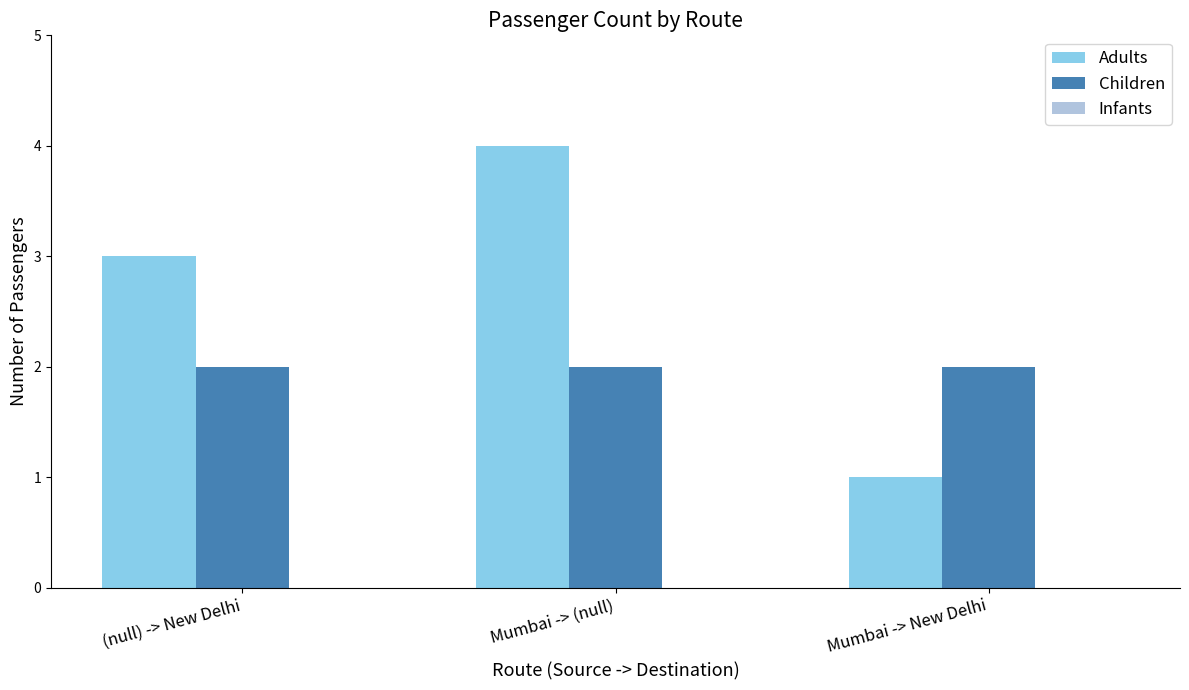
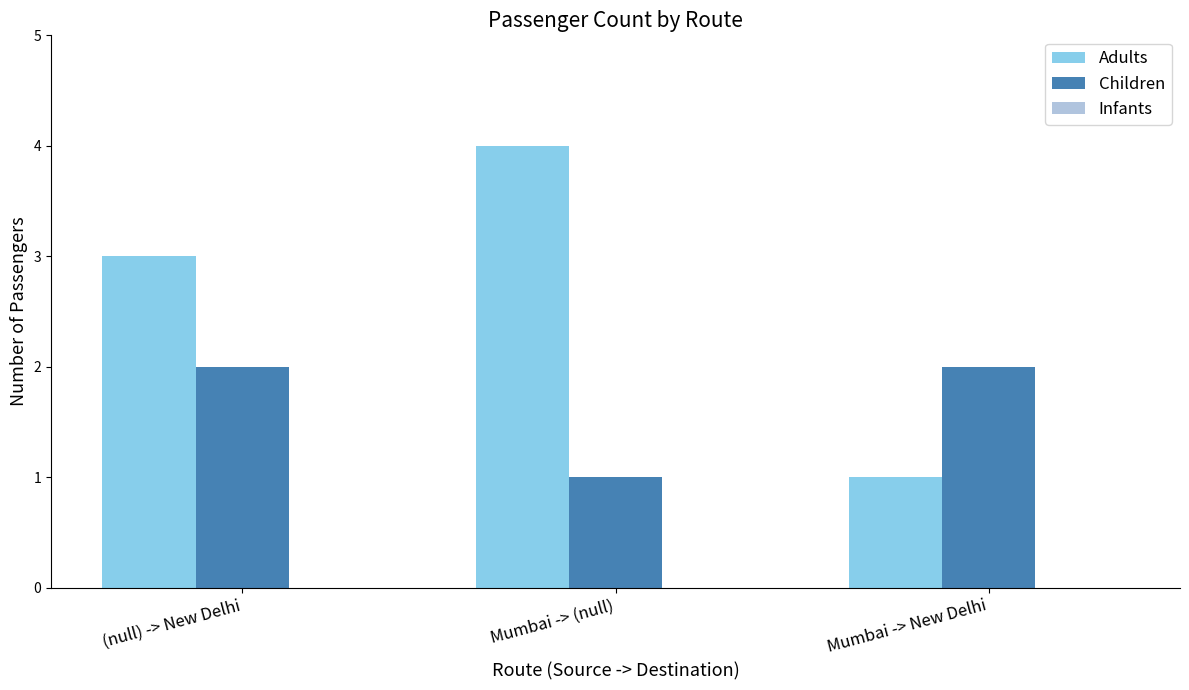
Children, Mumbai -> (null): 2 -> 1
